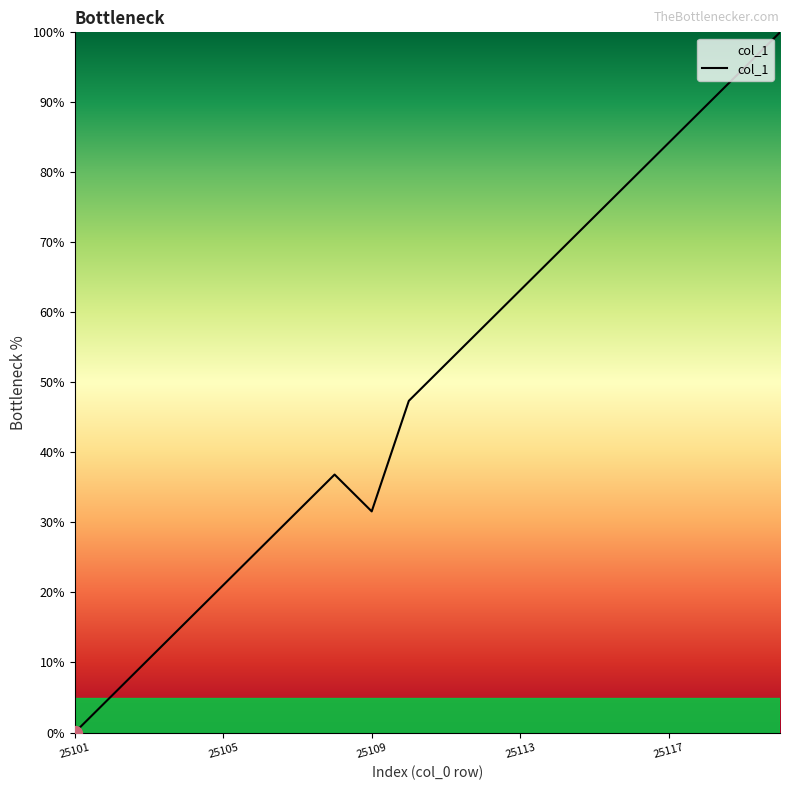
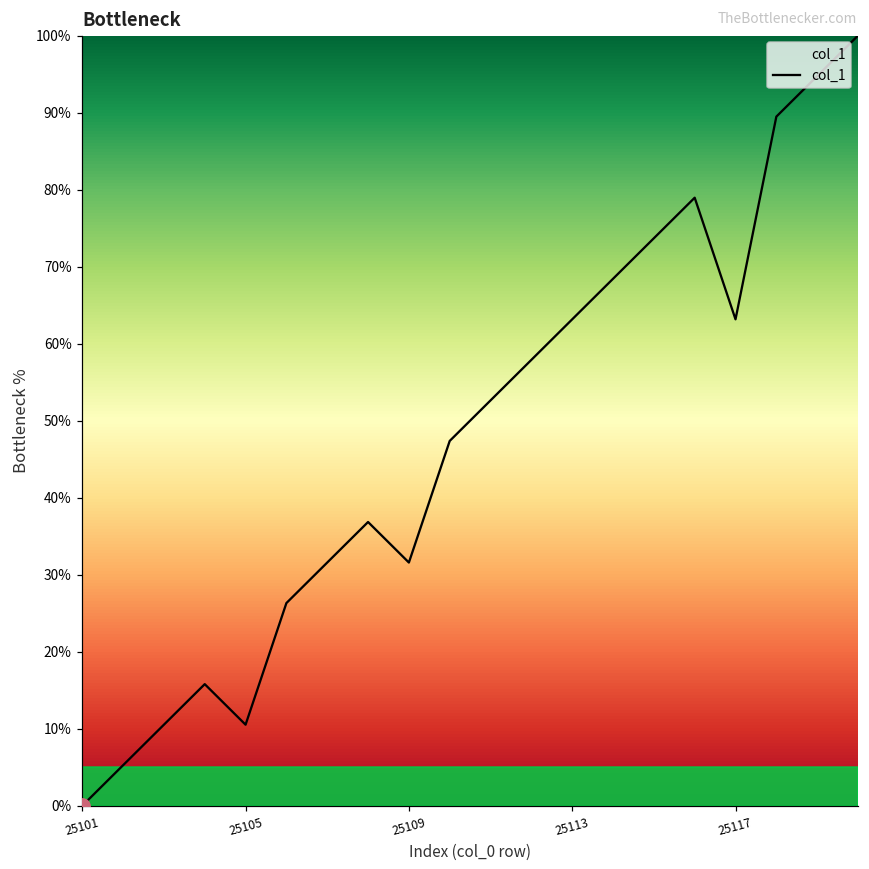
col_1, 25105: 21% -> 11%
col_1, 25117: 84% -> 63%
